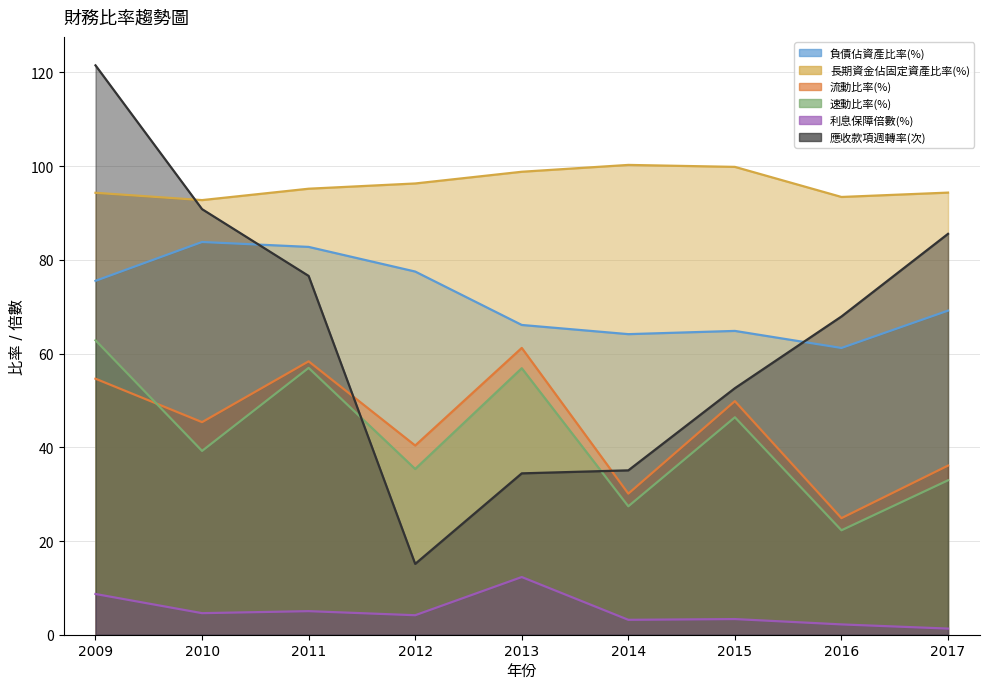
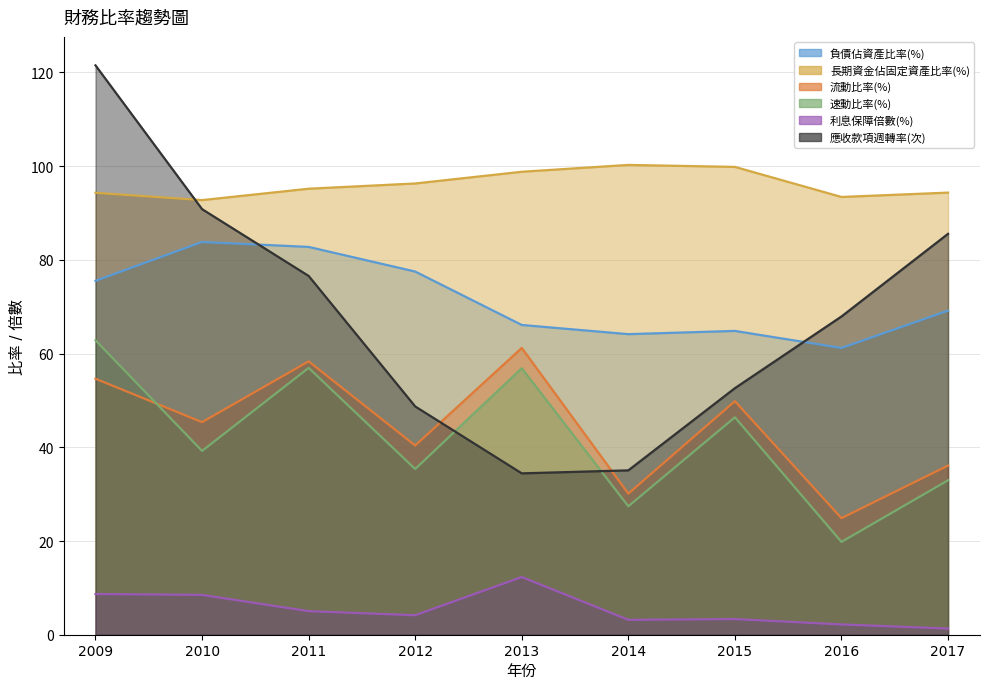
利息保障倍數(%), 2010: 5 -> 9
應收款項週轉率(次), 2012: 15 -> 49
速動比率(%), 2016: 22 -> 20
